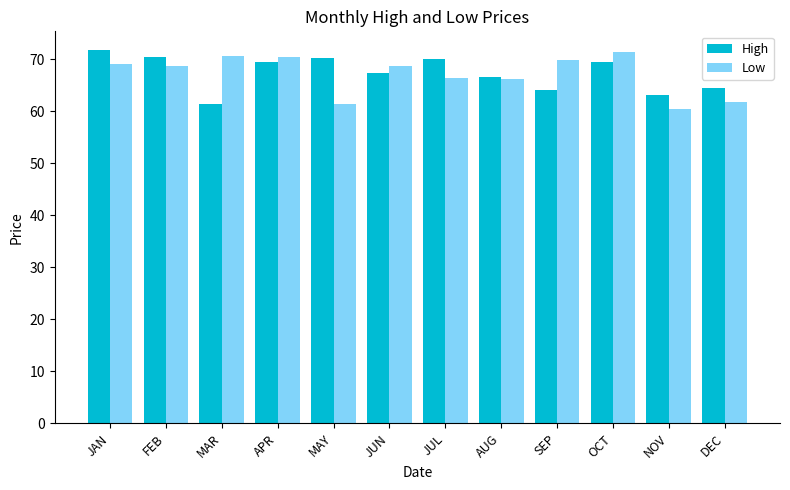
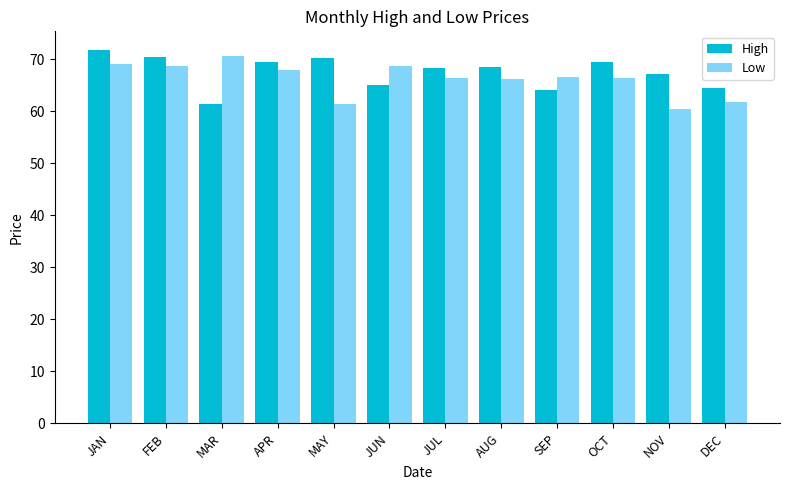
Low, APR: 71 -> 68
High, JUN: 67 -> 65
High, JUL: 70 -> 68
High, AUG: 67 -> 68
Low, SEP: 70 -> 67
Low, OCT: 71 -> 66
High, NOV: 63 -> 67
